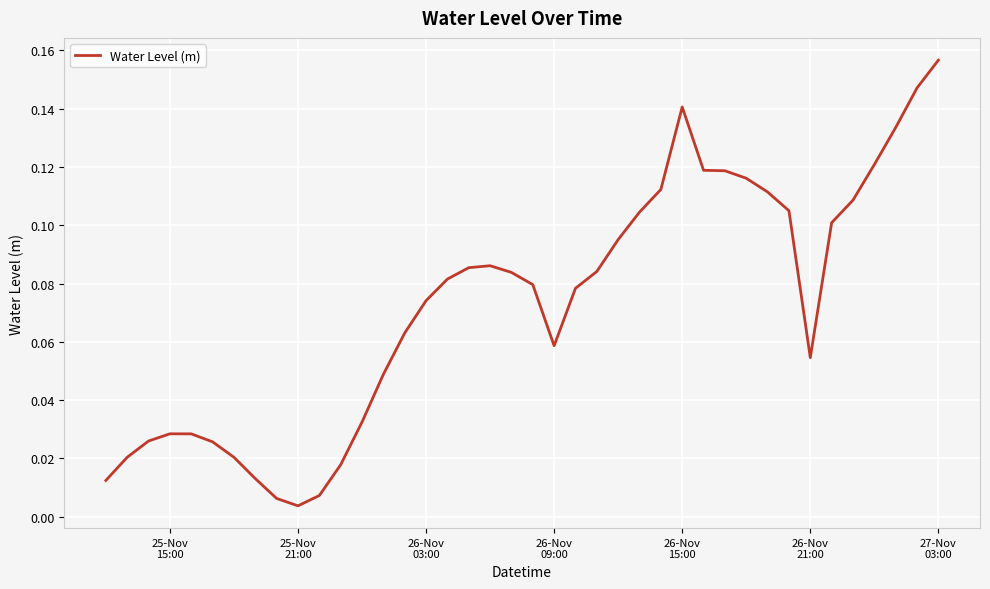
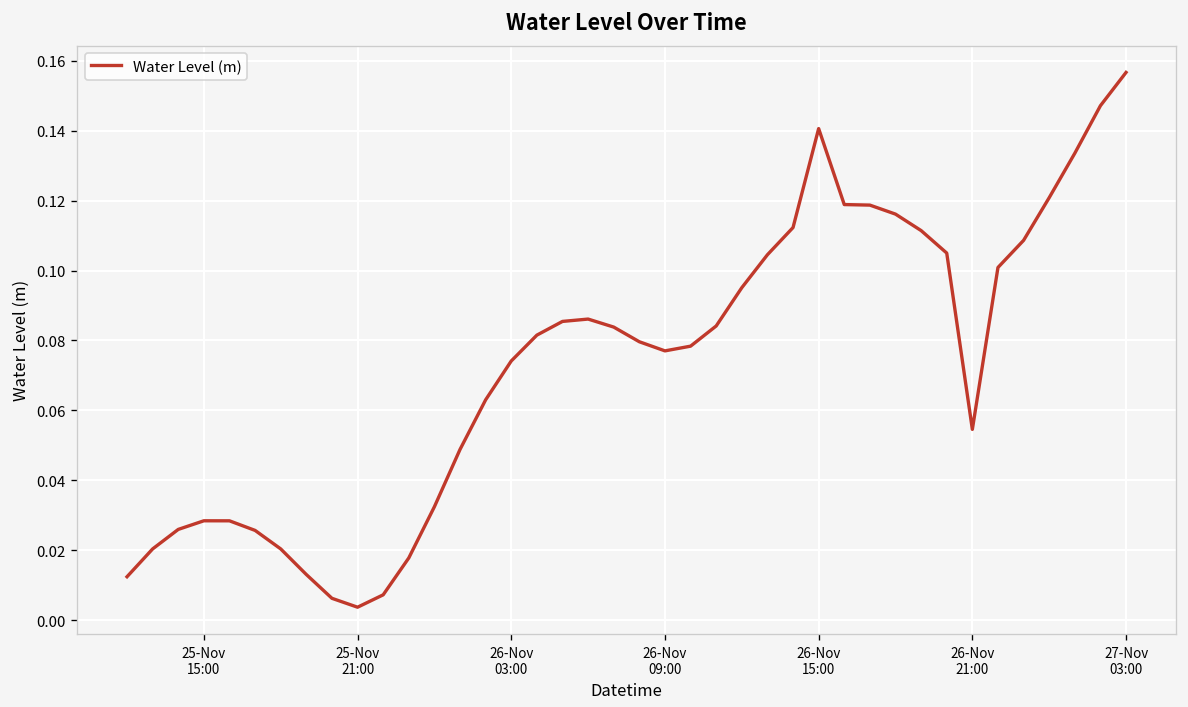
26-Nov 09:00: 0.059 -> 0.077
